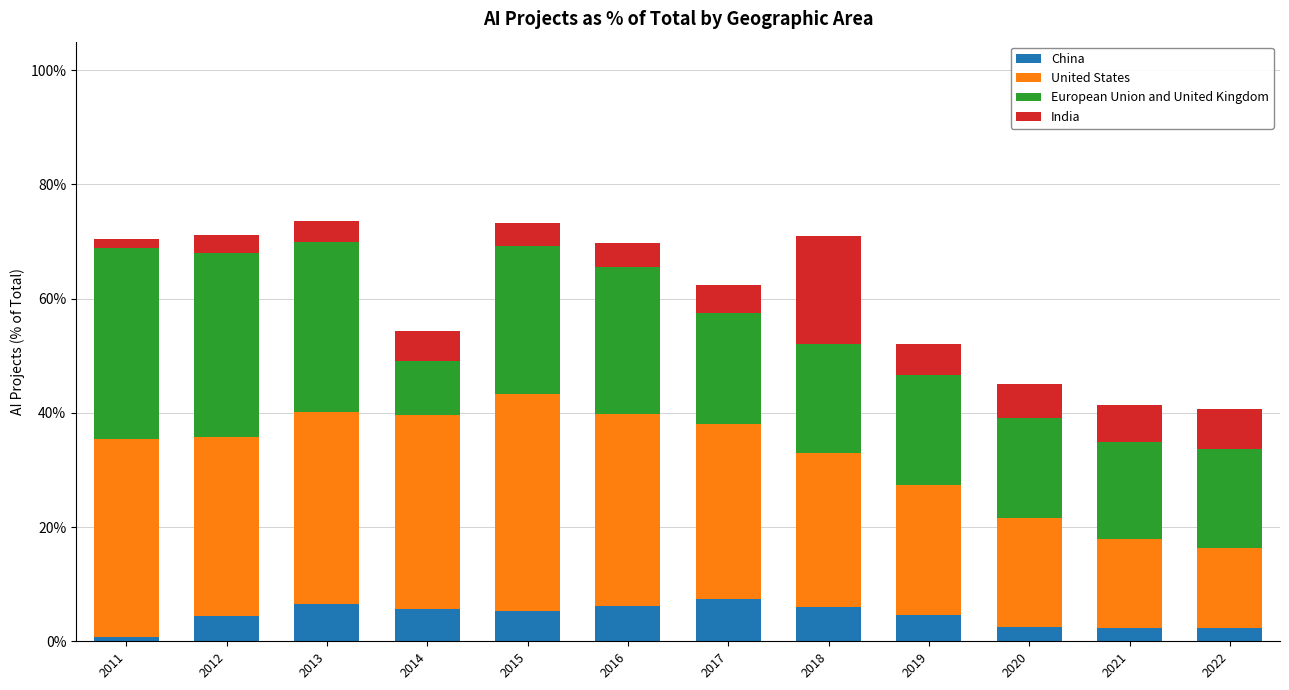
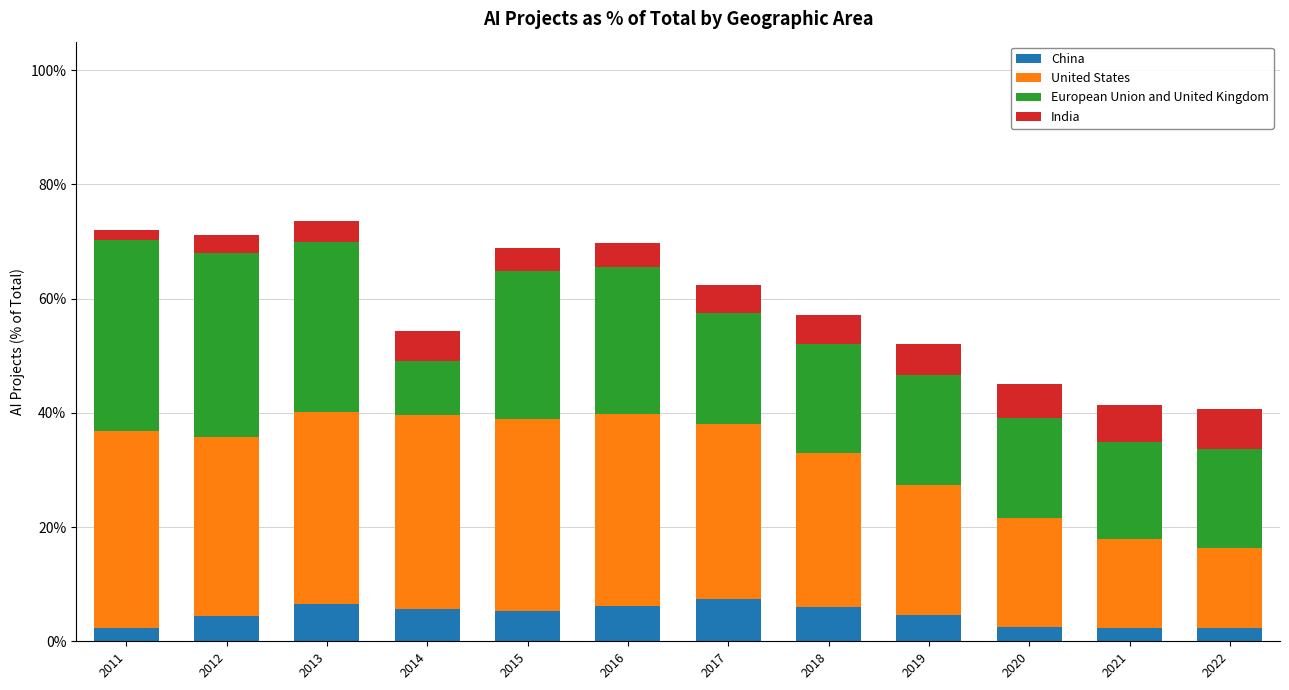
China, 2011: 1% -> 2%
United States, 2015: 38% -> 34%
India, 2018: 19% -> 5%
